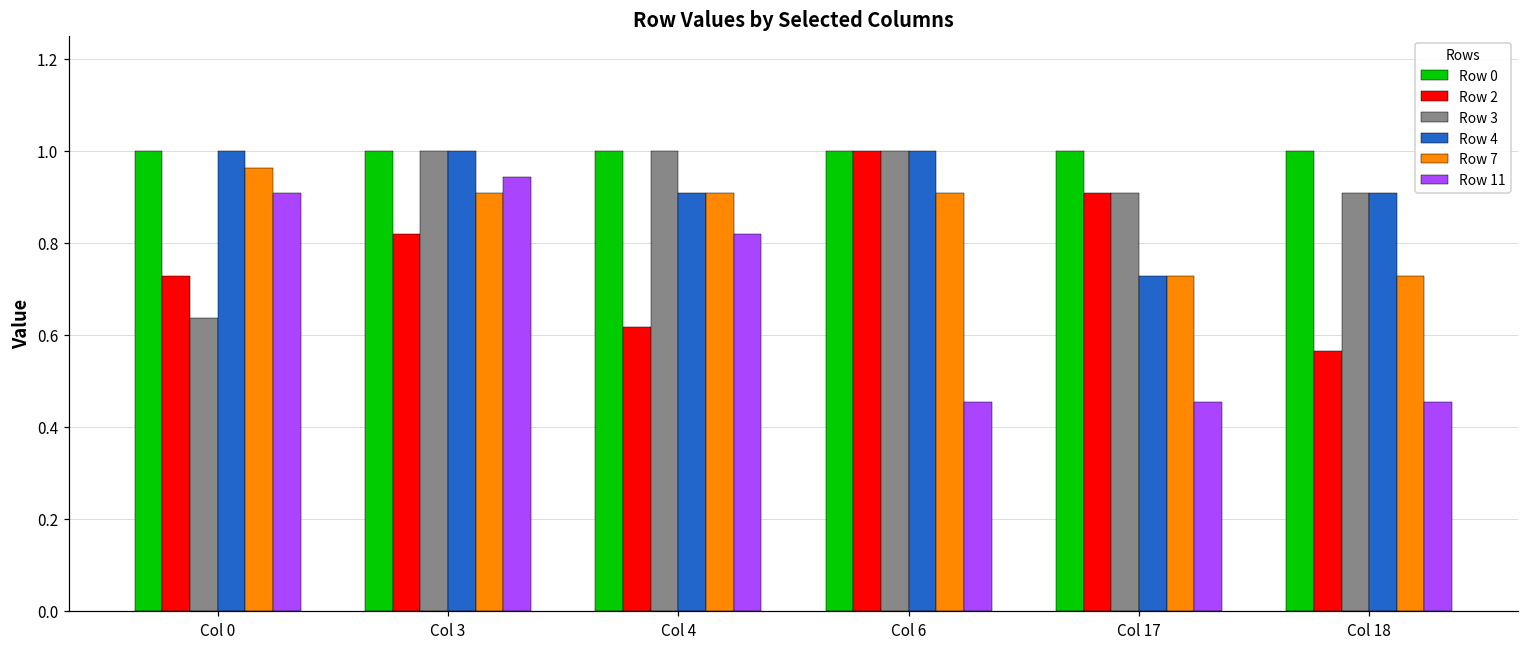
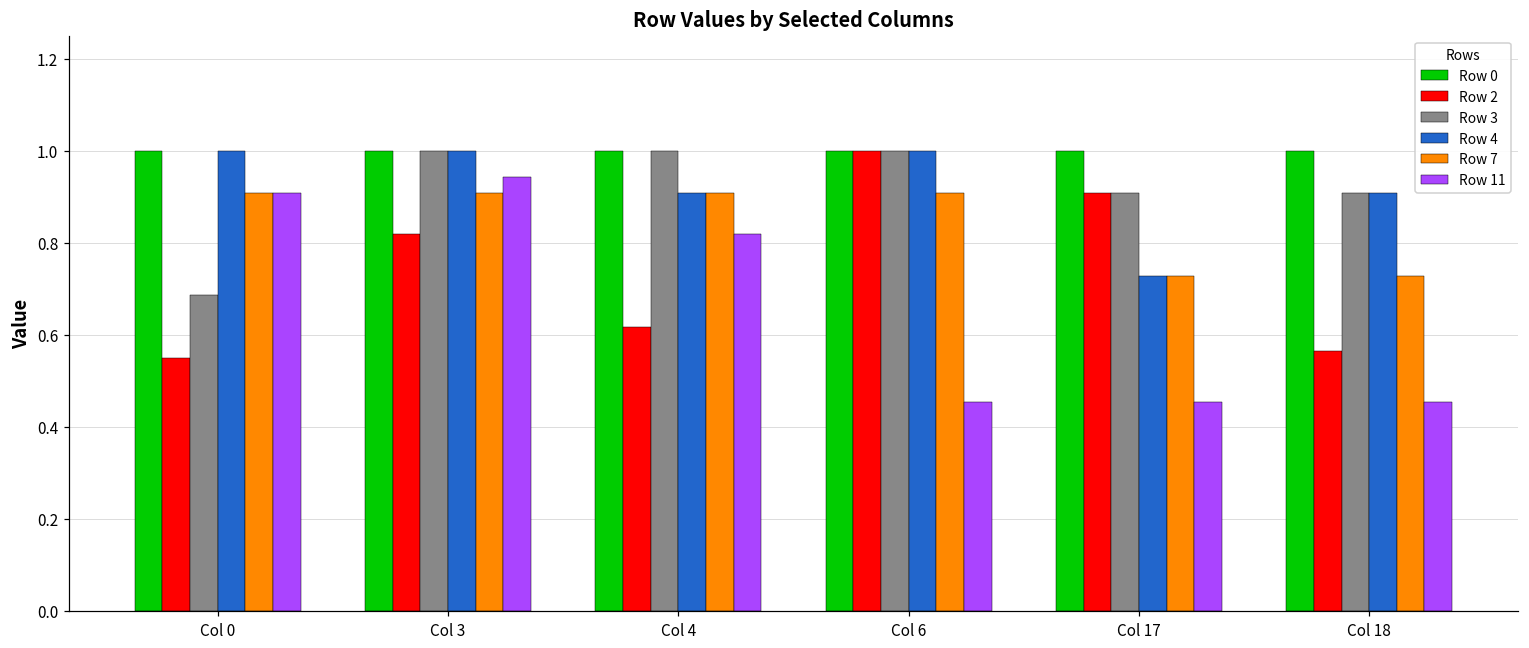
Row 2, Col 0: 0.73 -> 0.55
Row 3, Col 0: 0.64 -> 0.69
Row 7, Col 0: 0.96 -> 0.91
